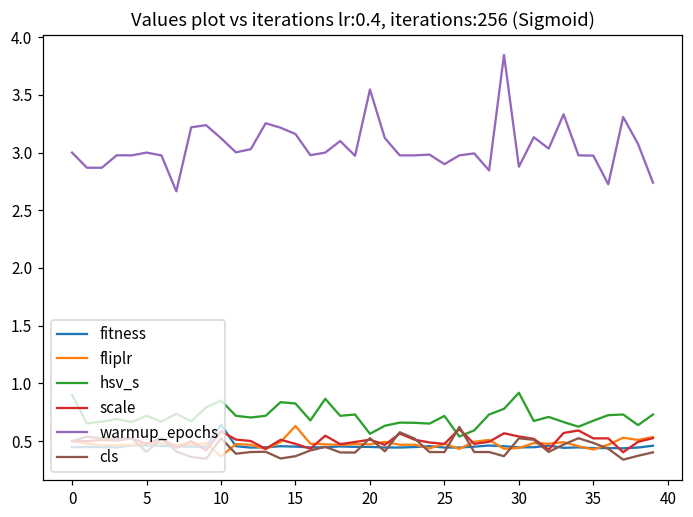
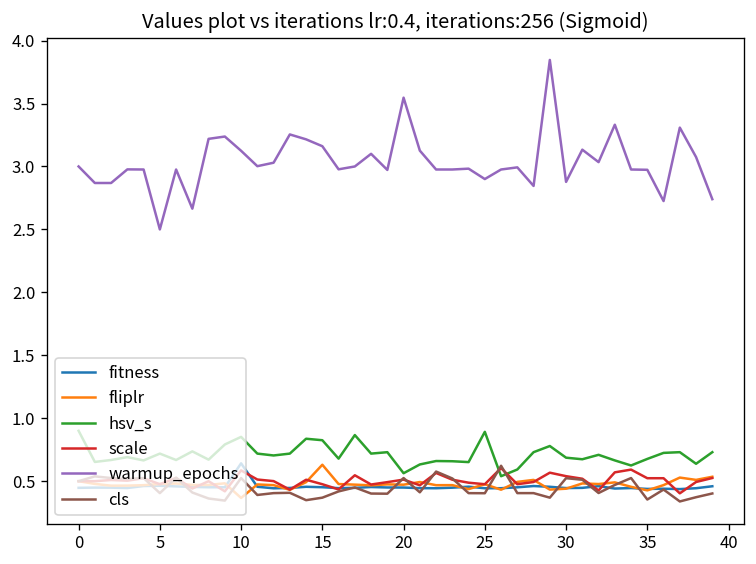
warmup_epochs, 5: 3.0 -> 2.5
hsv_s, 25: 0.72 -> 0.89
hsv_s, 30: 0.92 -> 0.69
cls, 35: 0.48 -> 0.35
